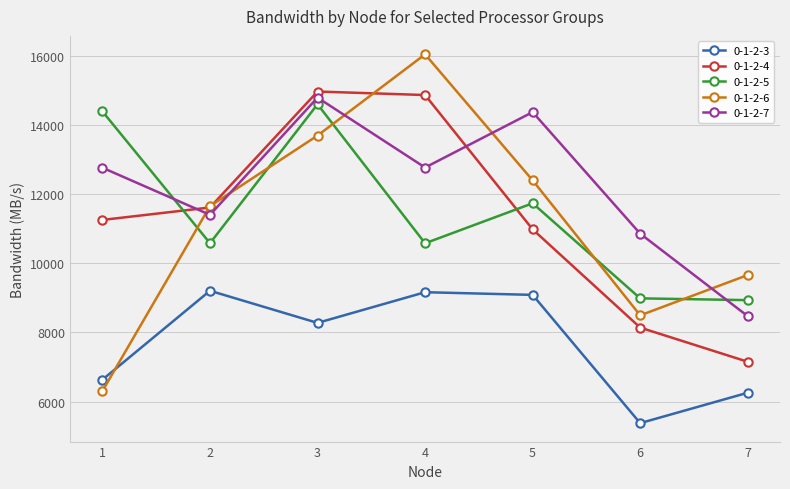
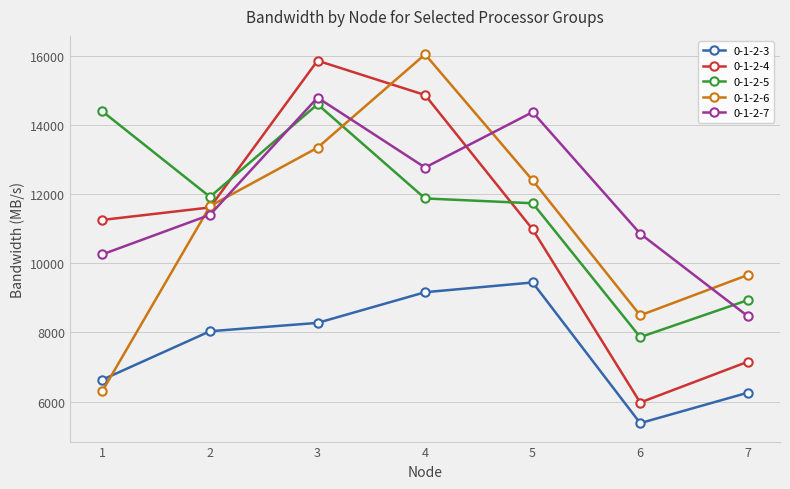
0-1-2-7, 1: 12800 -> 10300
0-1-2-3, 2: 9200 -> 8000
0-1-2-5, 2: 10600 -> 11900
0-1-2-4, 3: 15000 -> 15900
0-1-2-6, 3: 13700 -> 13300
0-1-2-5, 4: 10600 -> 11900
0-1-2-3, 5: 9100 -> 9400
0-1-2-4, 6: 8100 -> 6000
0-1-2-5, 6: 9000 -> 7900
